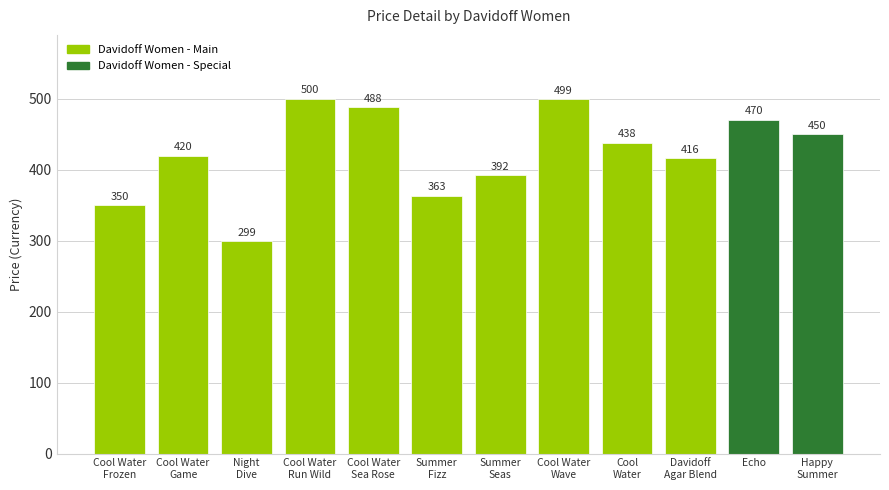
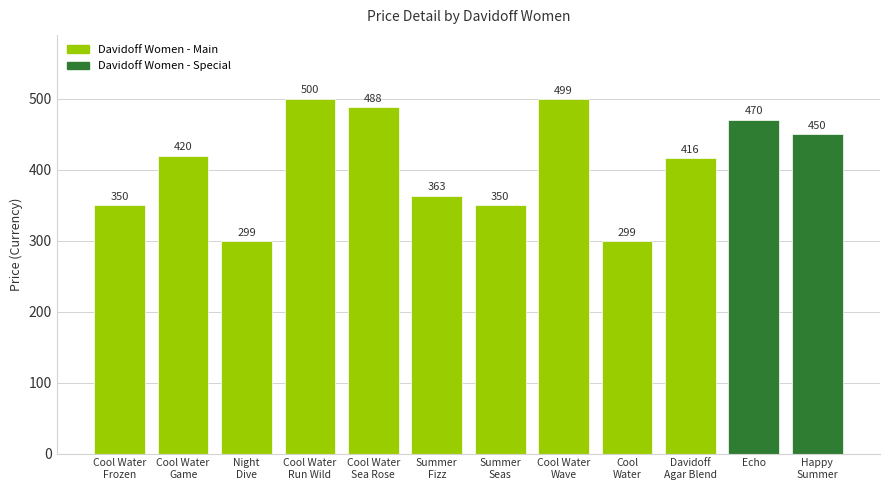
Summer Seas: 392 -> 350
Cool Water: 438 -> 299
